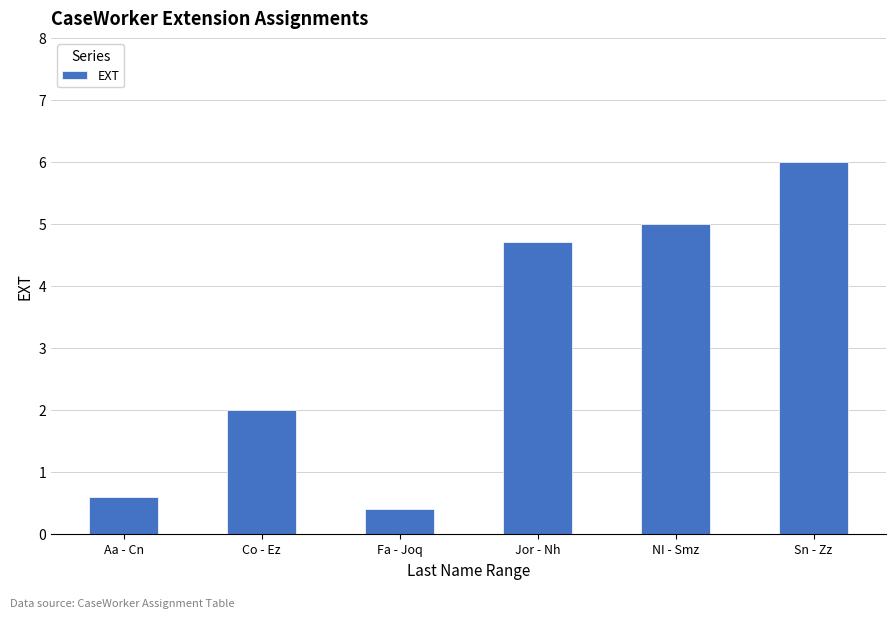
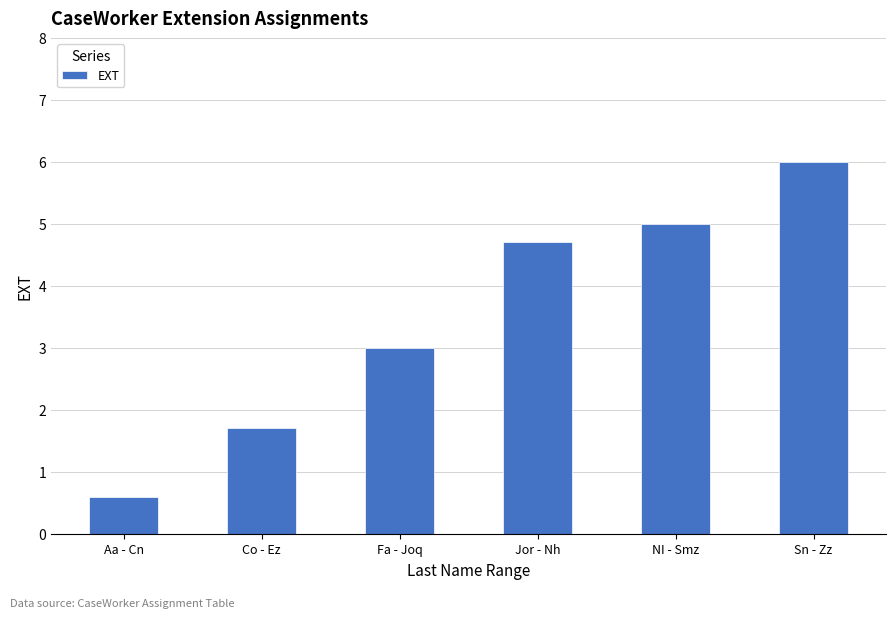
Co - Ez: 2.0 -> 1.7
Fa - Joq: 0.4 -> 3.0
